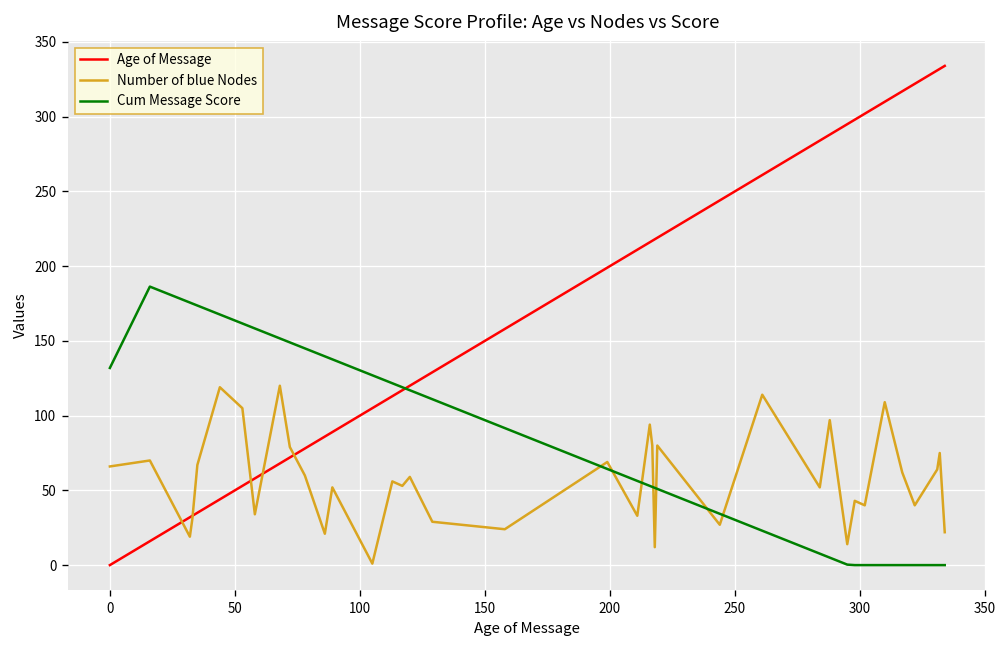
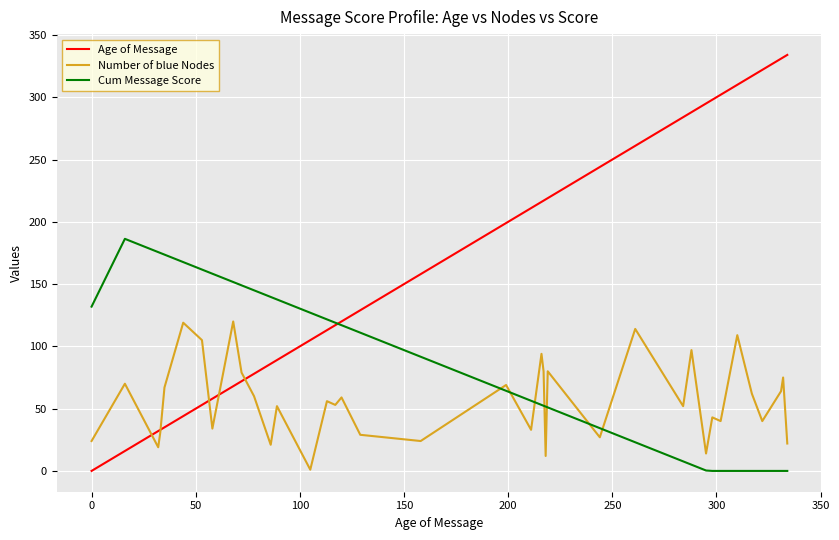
Number of blue Nodes, 0: 66 -> 24
